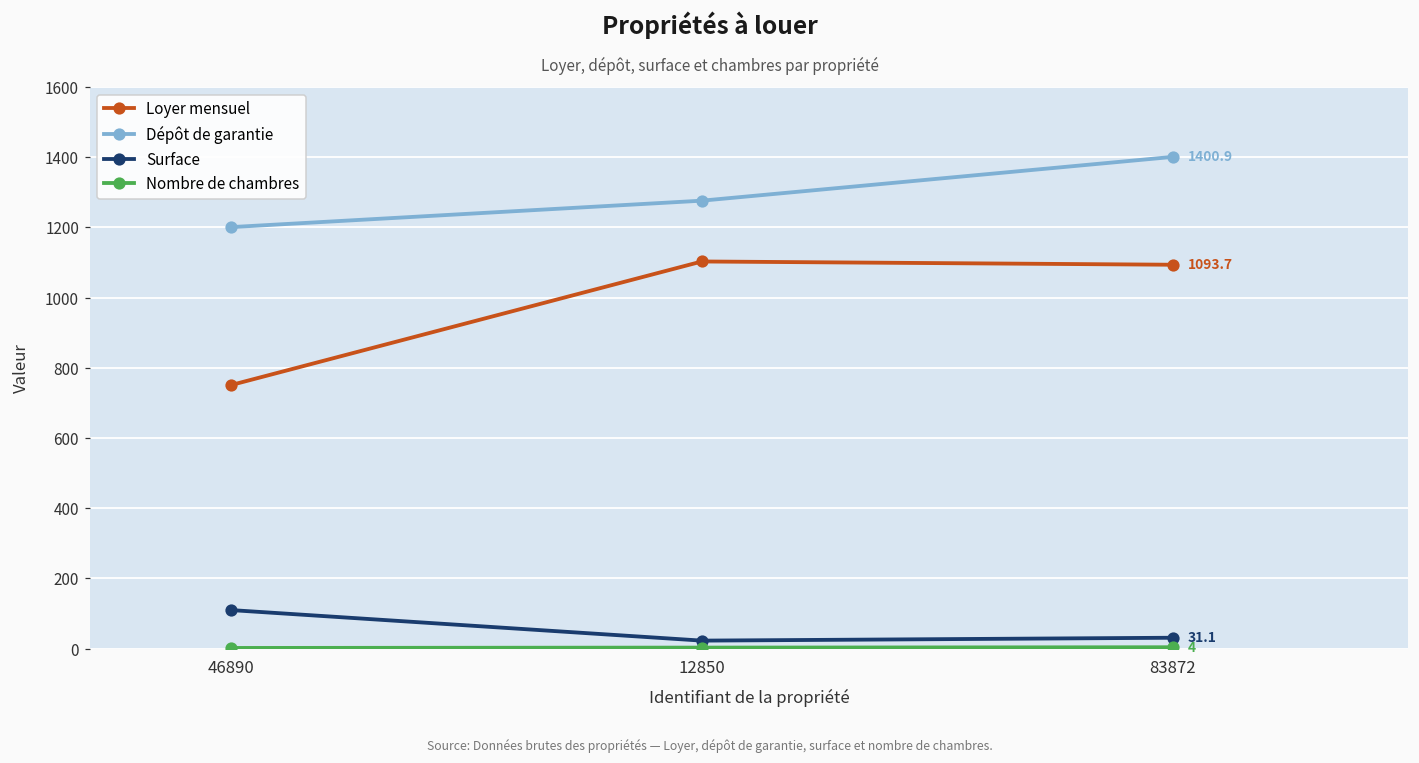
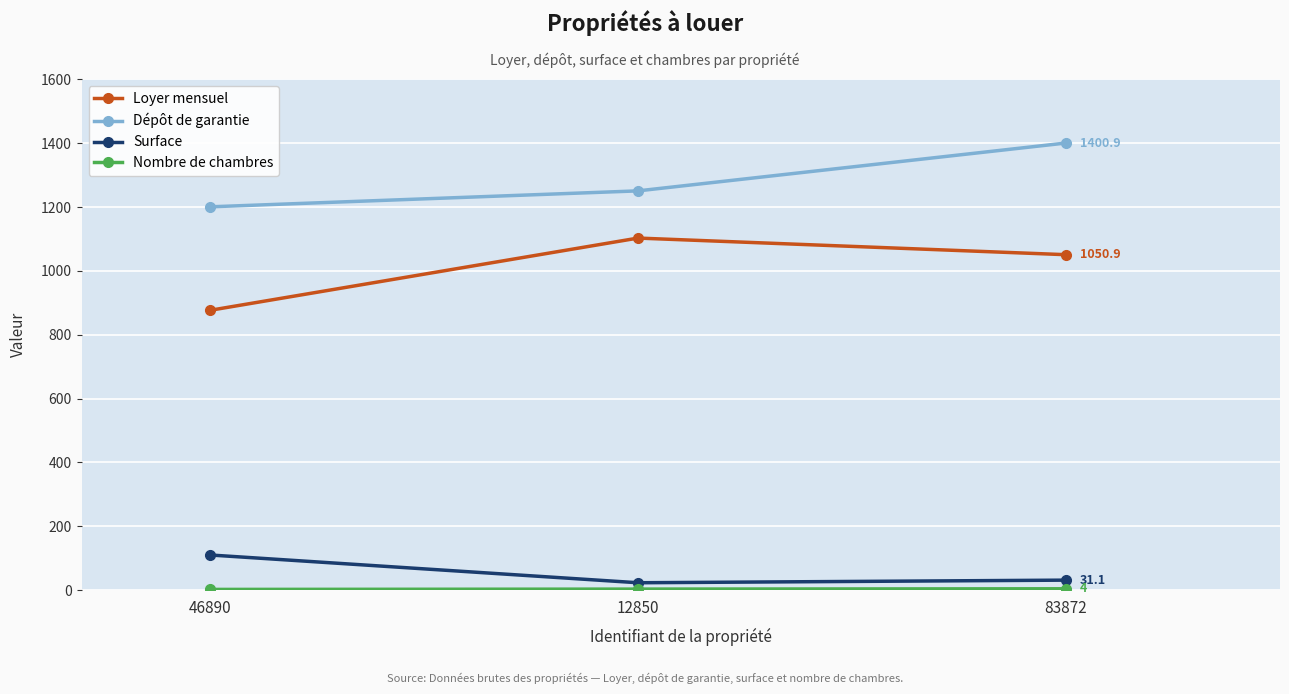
Loyer mensuel, 46890: 750 -> 880
Dépôt de garantie, 12850: 1280 -> 1250
Loyer mensuel, 83872: 1093.7 -> 1050.9
